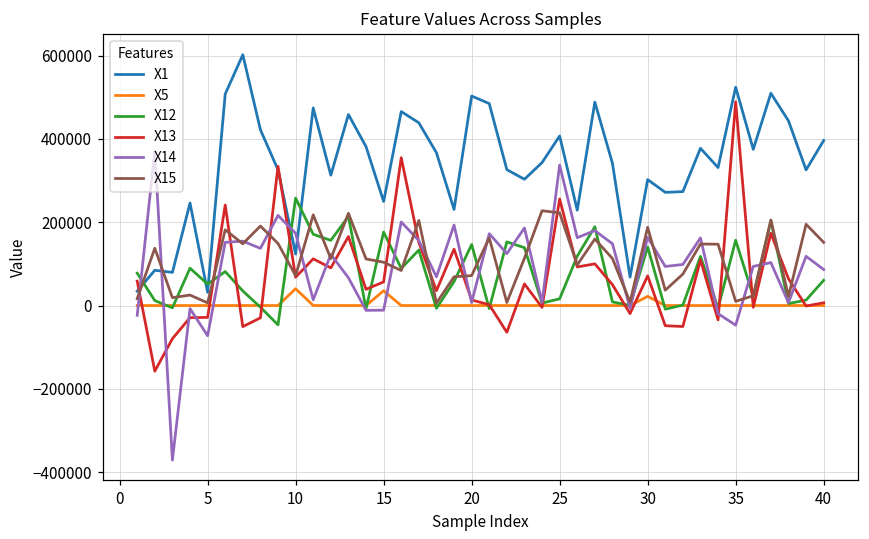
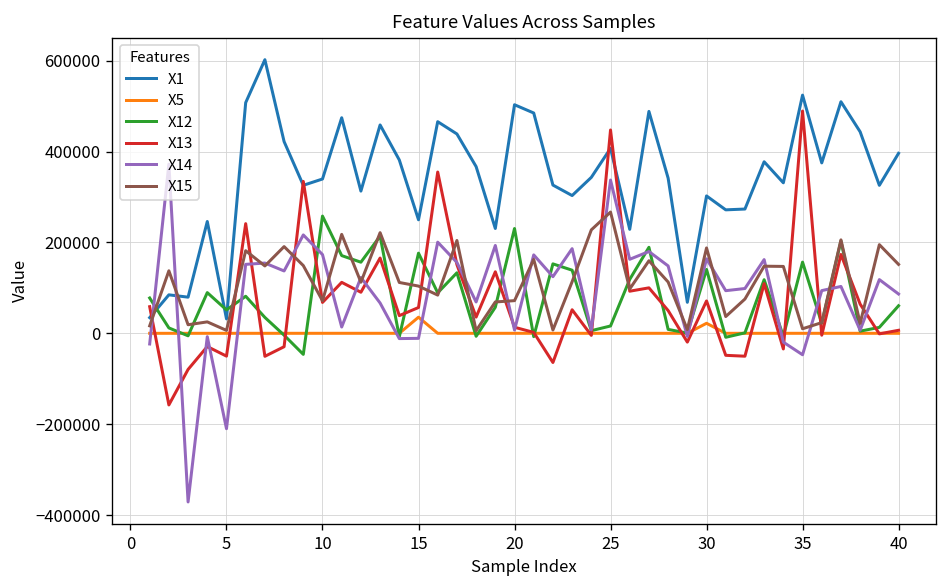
X13, 5: -30000 -> -50000
X14, 5: -70000 -> -210000
X1, 10: 120000 -> 340000
X5, 10: 40000 -> 0
X12, 20: 150000 -> 230000
X13, 25: 260000 -> 450000
X15, 25: 220000 -> 270000
